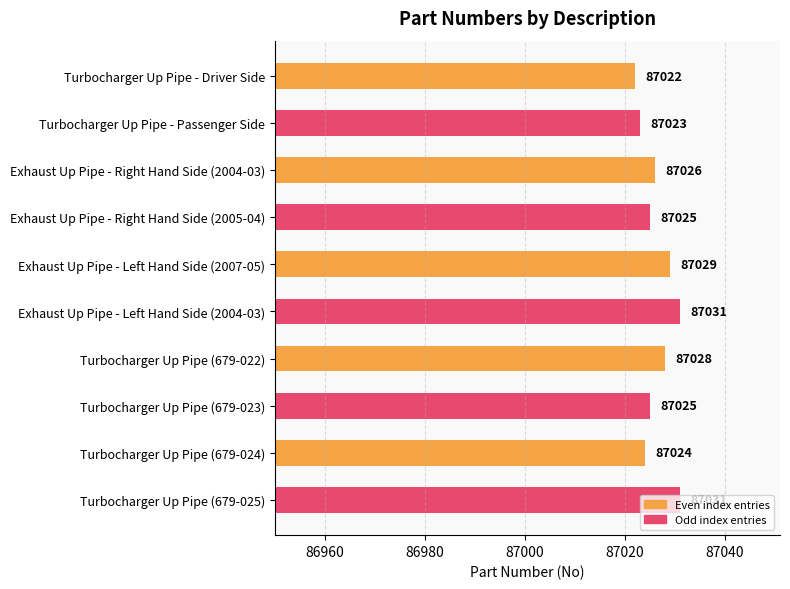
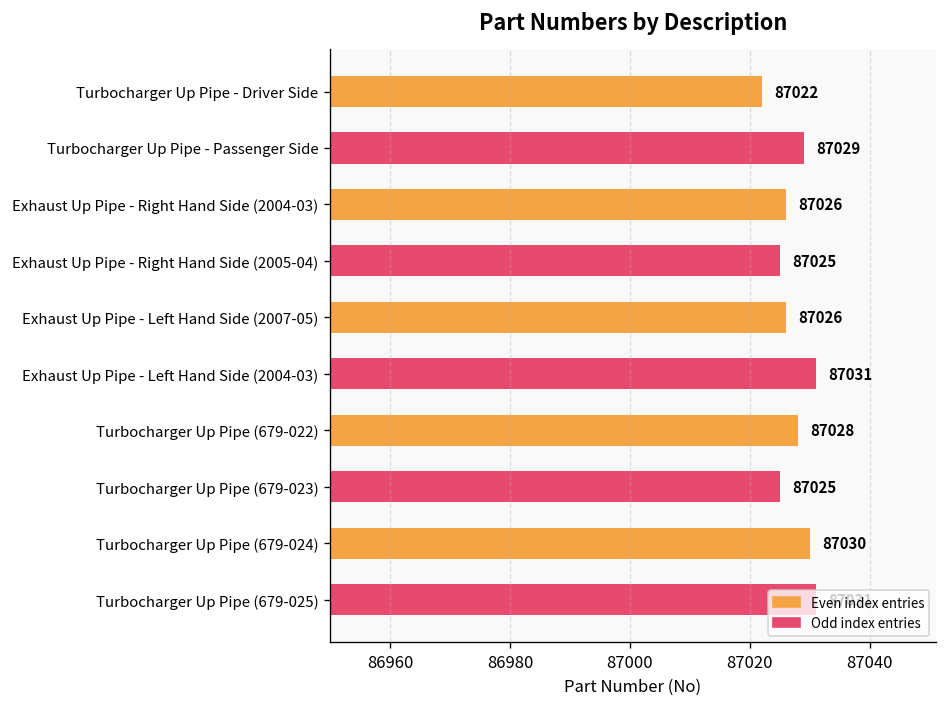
Turbocharger Up Pipe - Passenger Side: 87023 -> 87029
Exhaust Up Pipe - Left Hand Side (2007-05): 87029 -> 87026
Turbocharger Up Pipe (679-024): 87024 -> 87030
